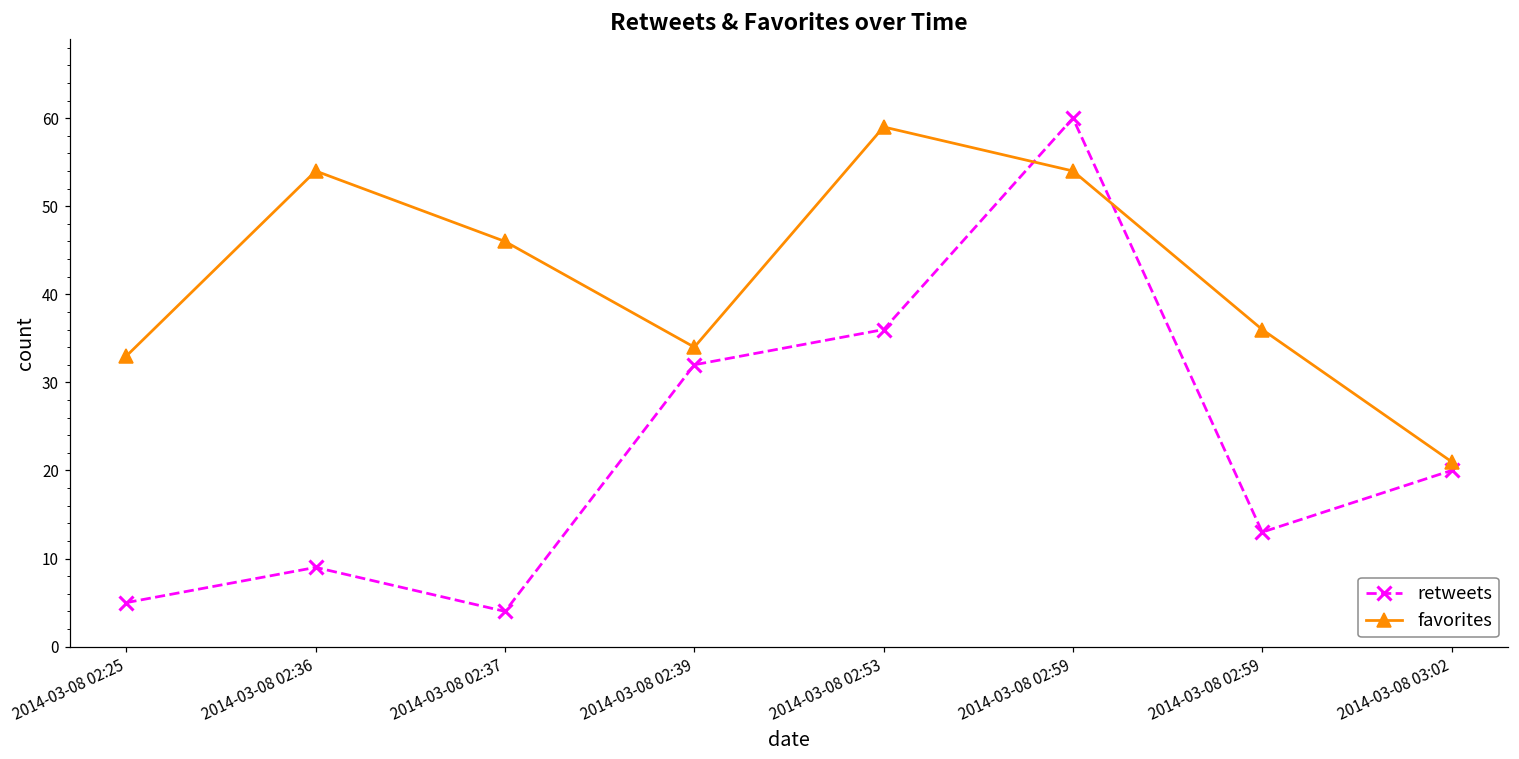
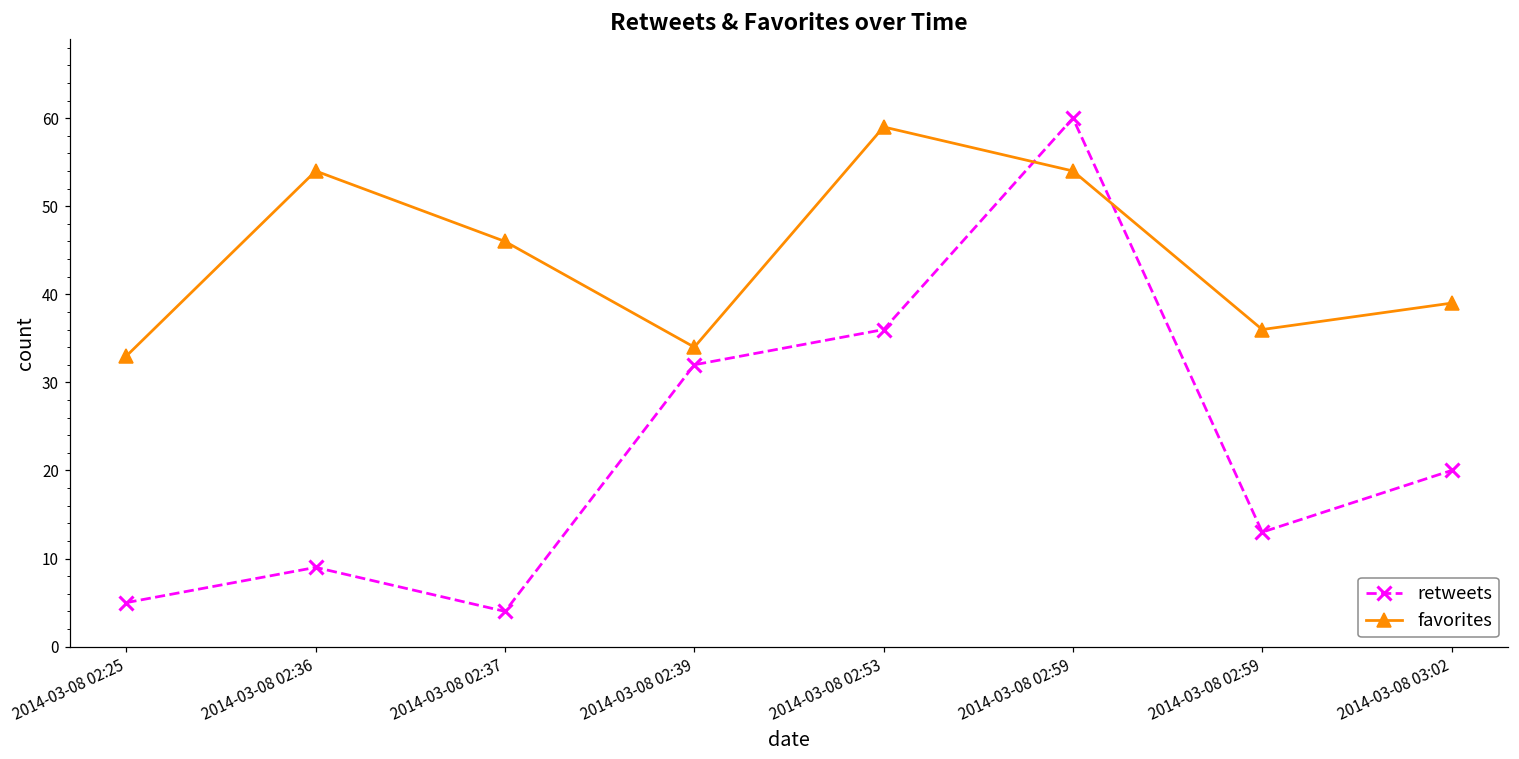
favorites, 2014-03-08 03:02: 21 -> 39
